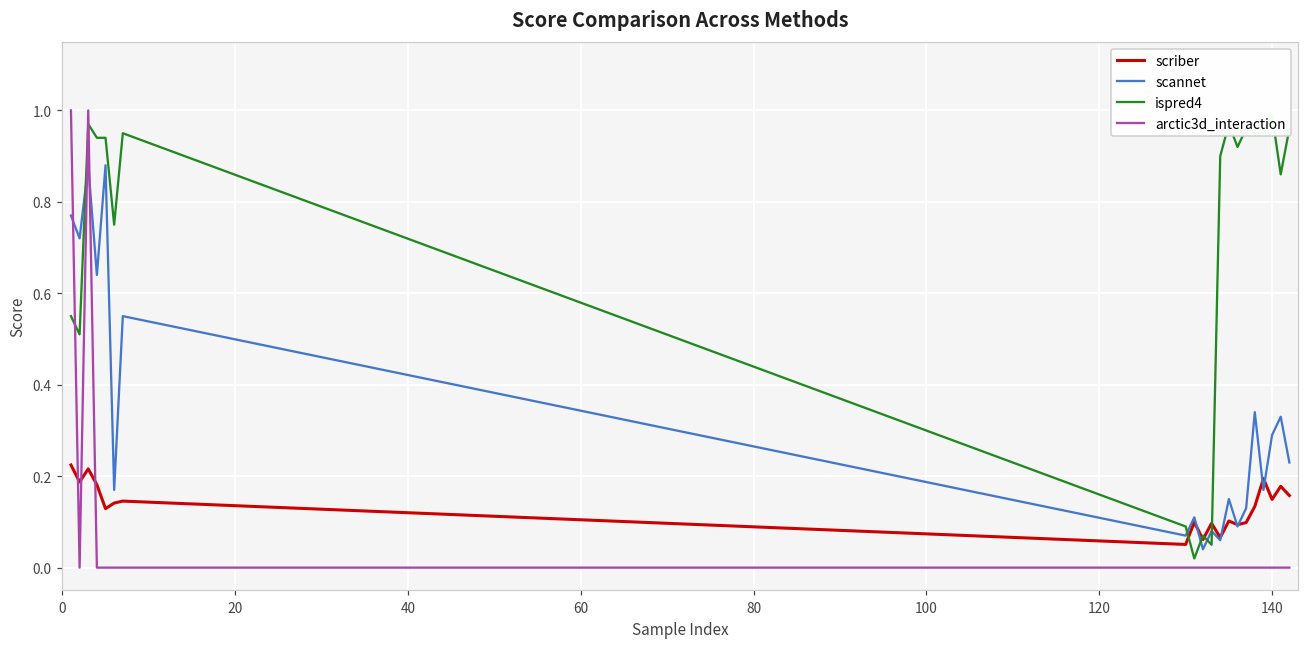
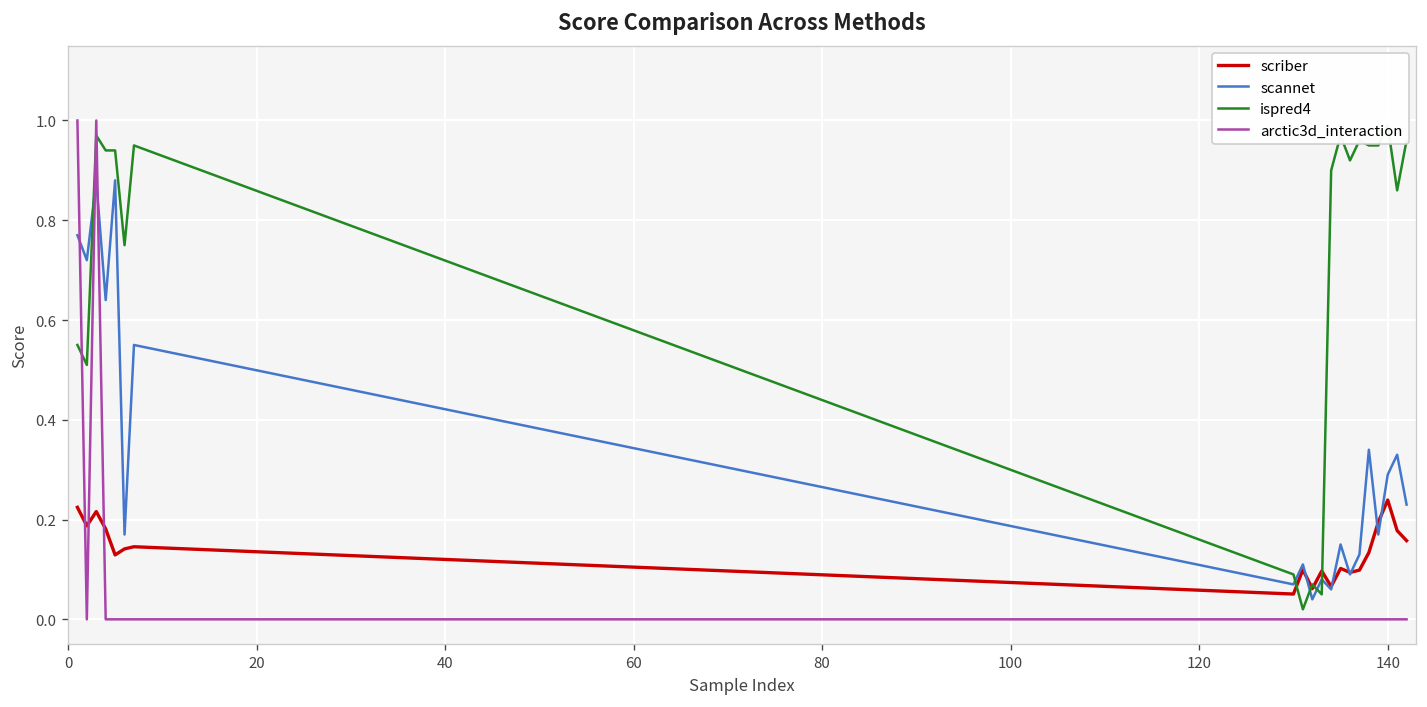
scriber, 140: 0.15 -> 0.24
